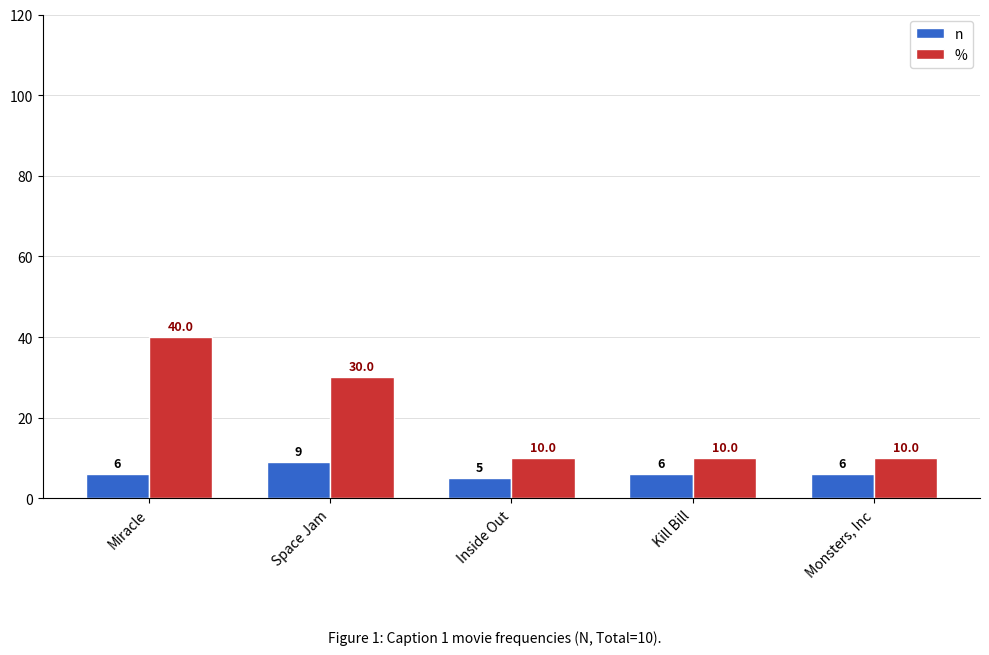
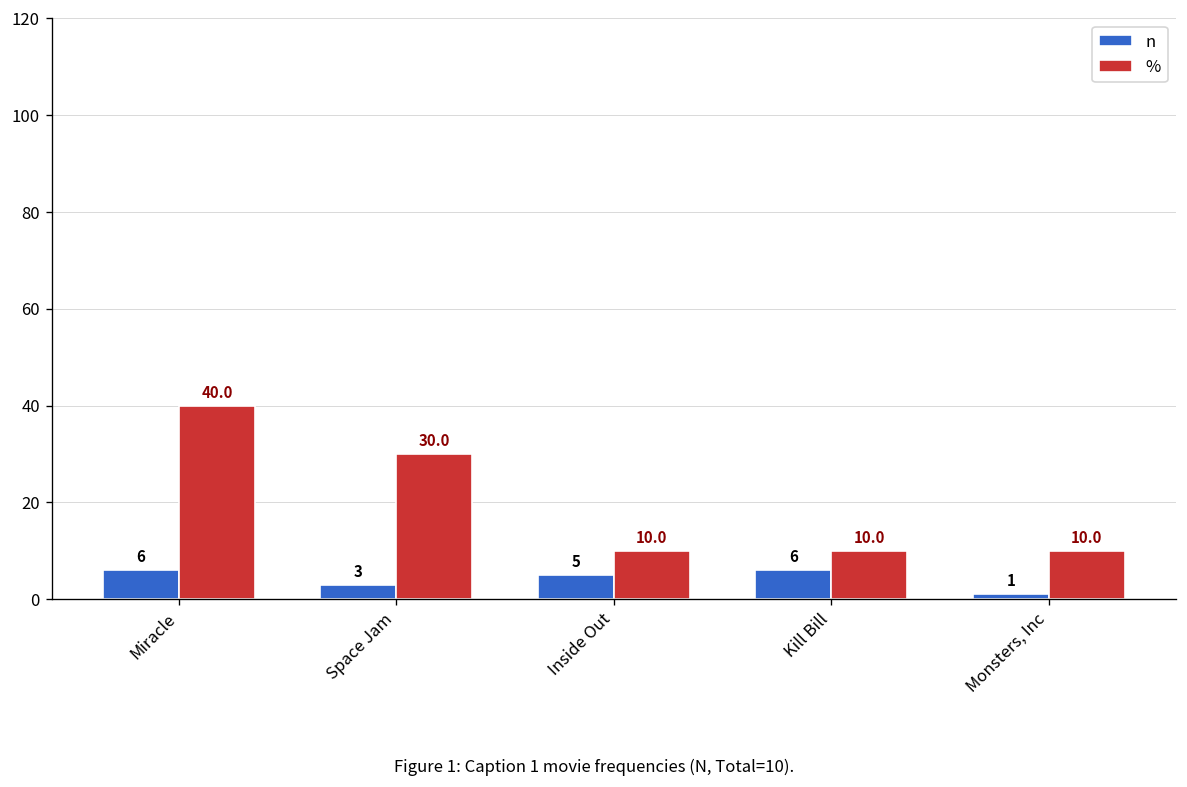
n, Space Jam: 9 -> 3
n, Monsters, Inc: 6 -> 1
